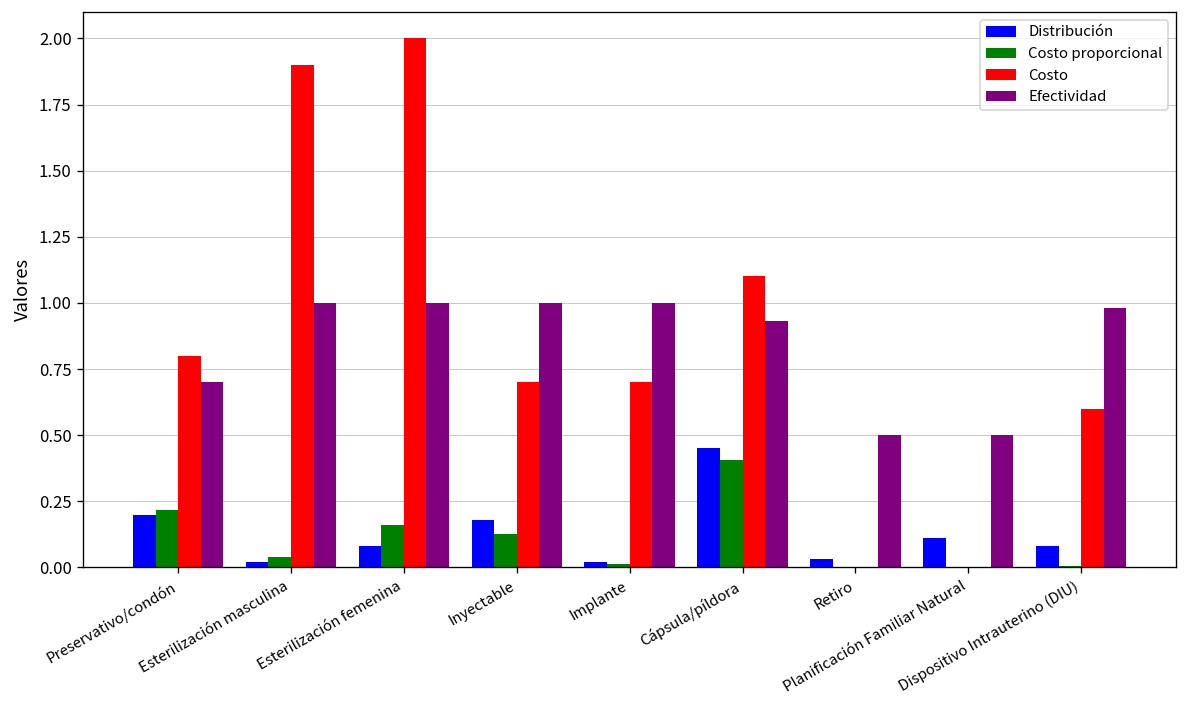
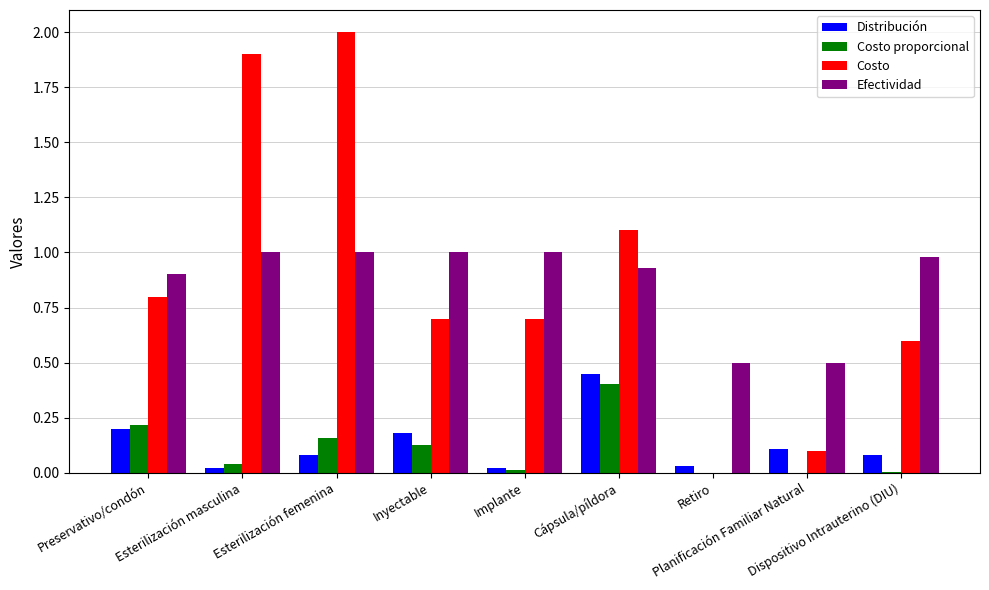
Efectividad, Preservativo/condón: 0.7 -> 0.9
Costo, Planificación Familiar Natural: 0.0 -> 0.1
